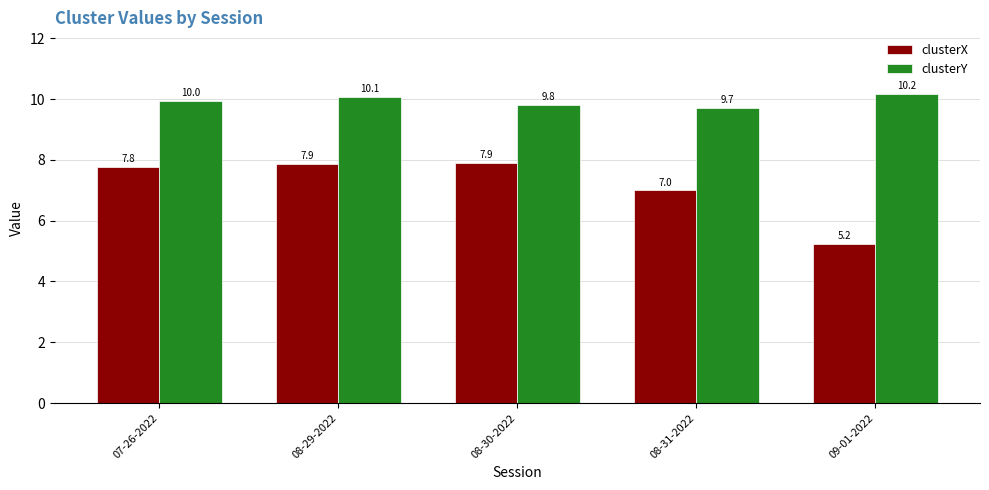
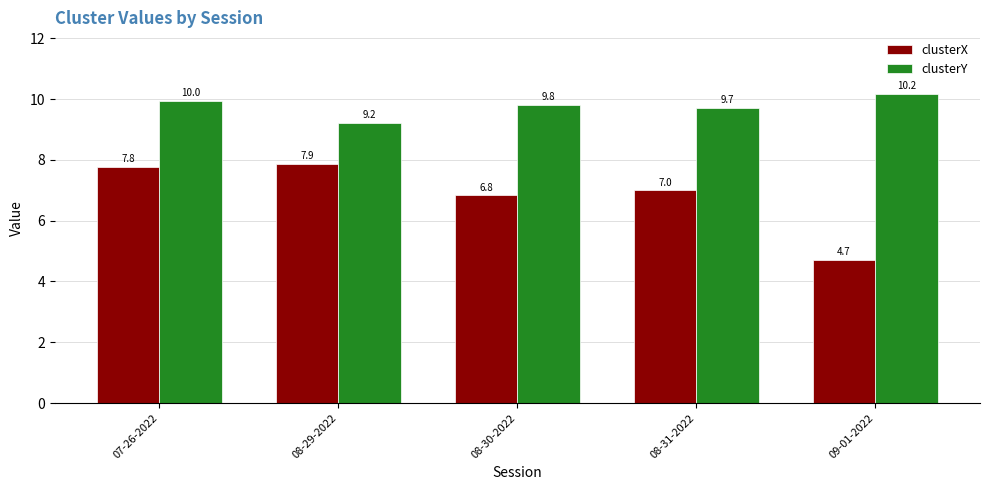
clusterY, 08-29-2022: 10.1 -> 9.2
clusterX, 08-30-2022: 7.9 -> 6.8
clusterX, 09-01-2022: 5.2 -> 4.7
